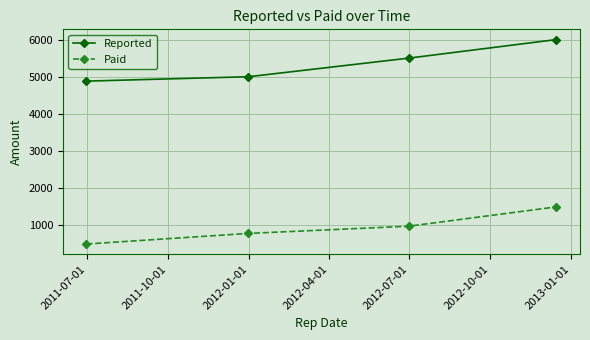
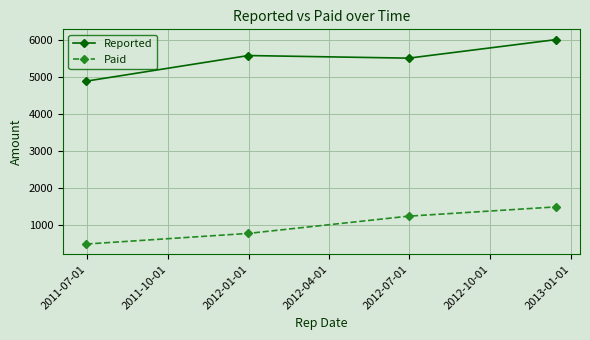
Reported, 2012-01-01: 5000 -> 5600
Paid, 2012-07-01: 1000 -> 1300
